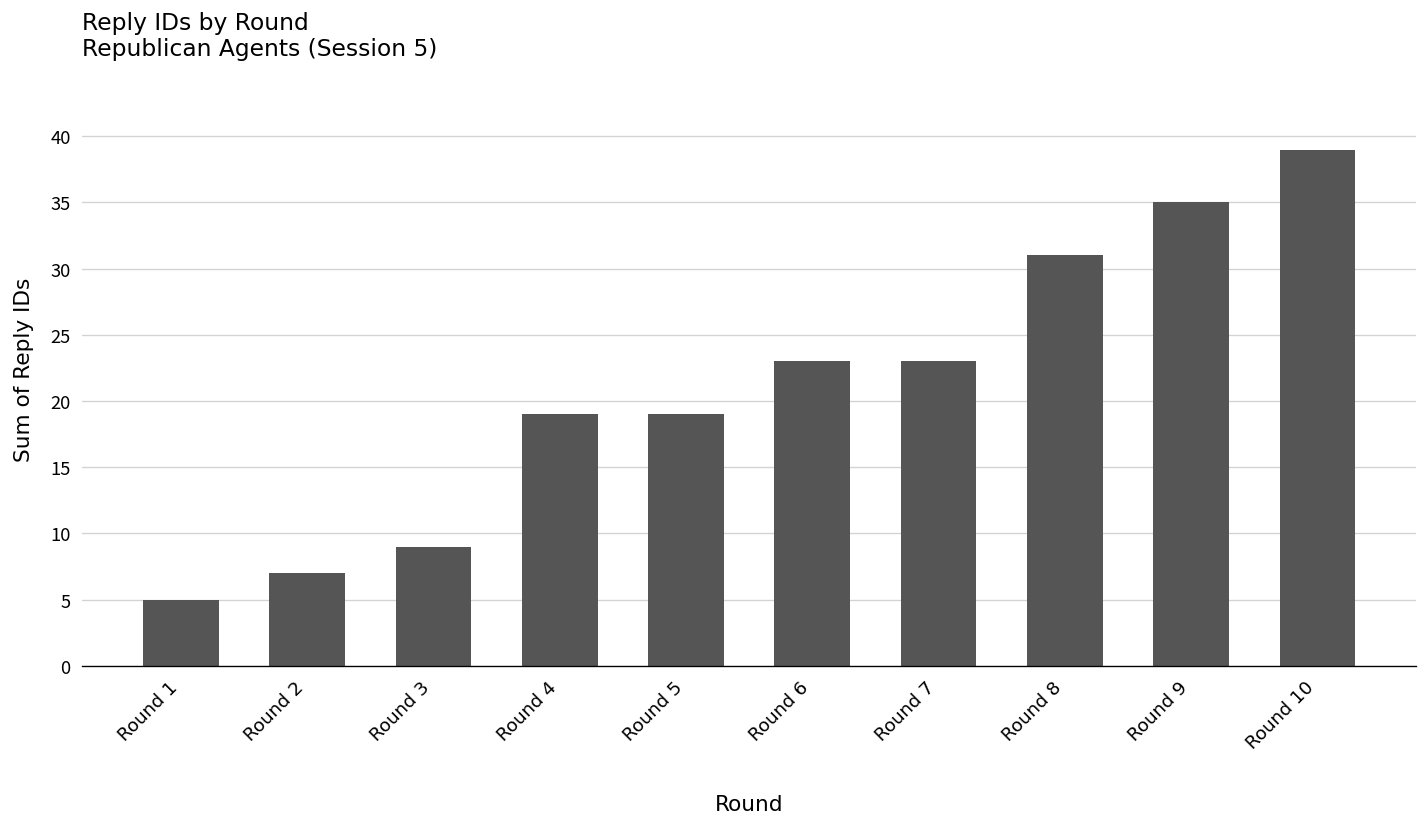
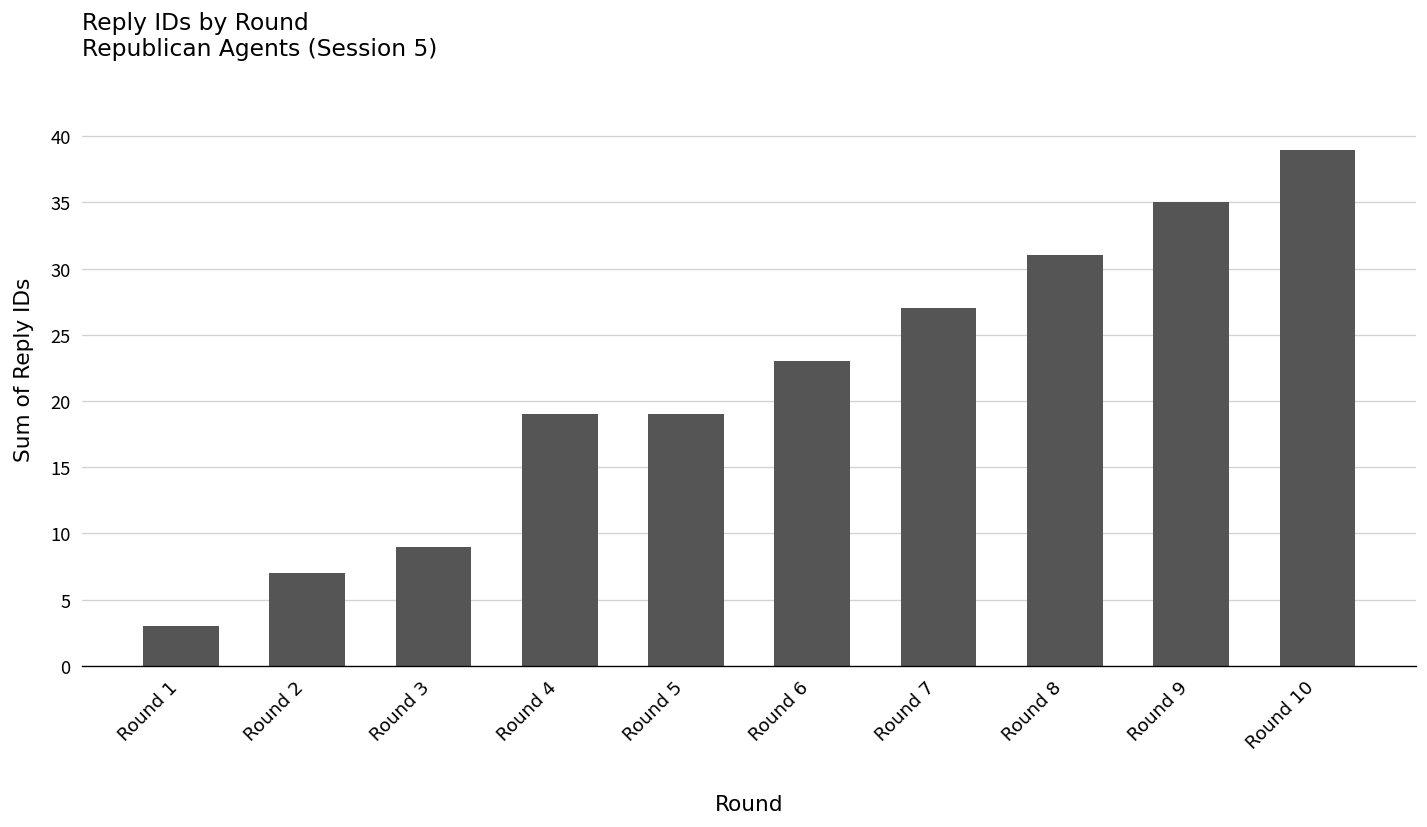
Round 1: 5 -> 3
Round 7: 23 -> 27
